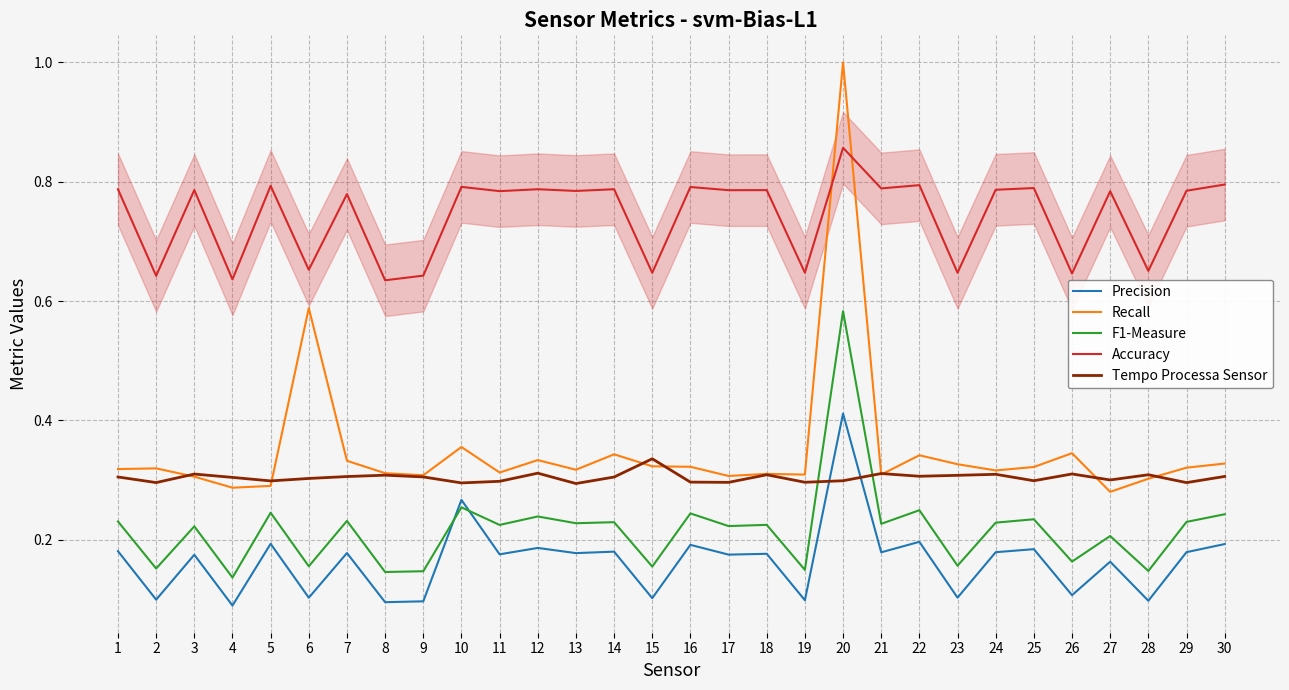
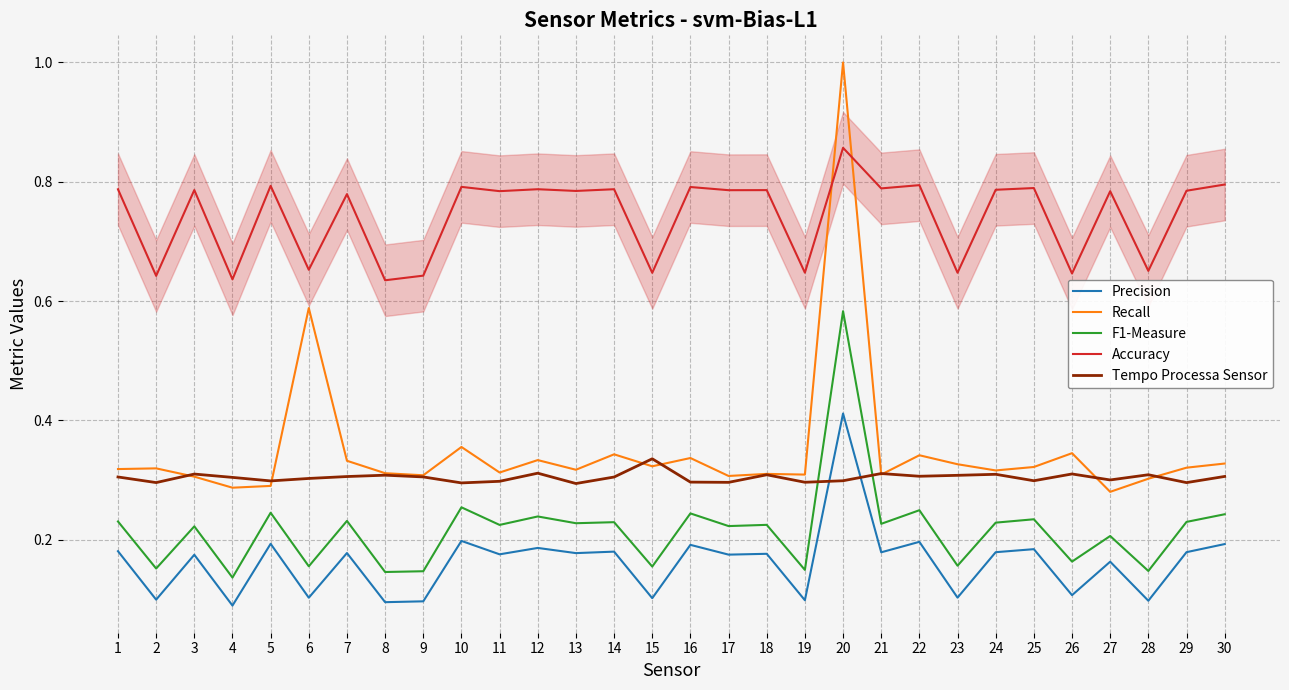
Precision, 10: 0.27 -> 0.20
Recall, 16: 0.32 -> 0.34
